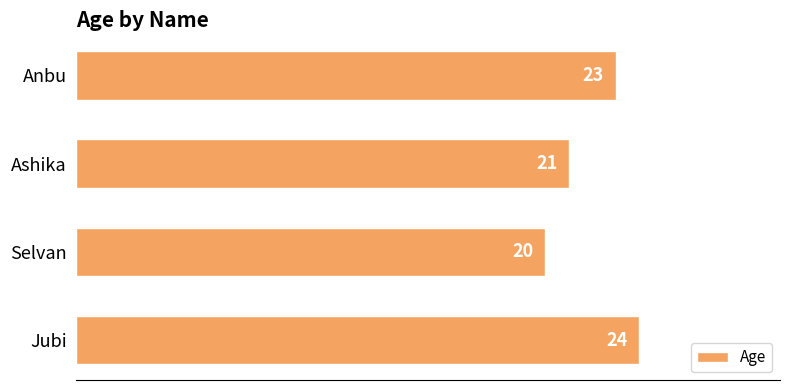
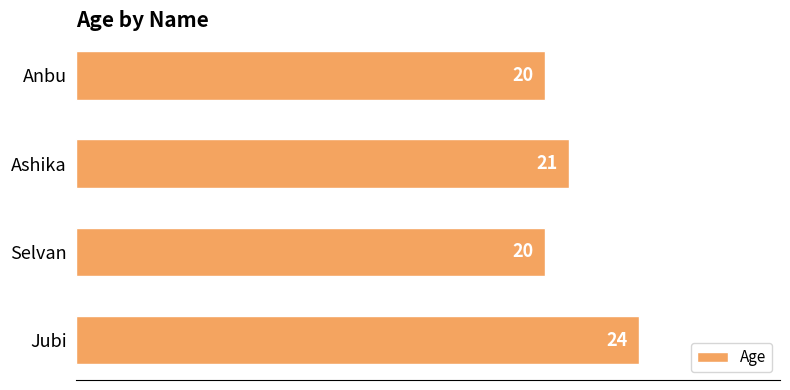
Anbu: 23 -> 20
